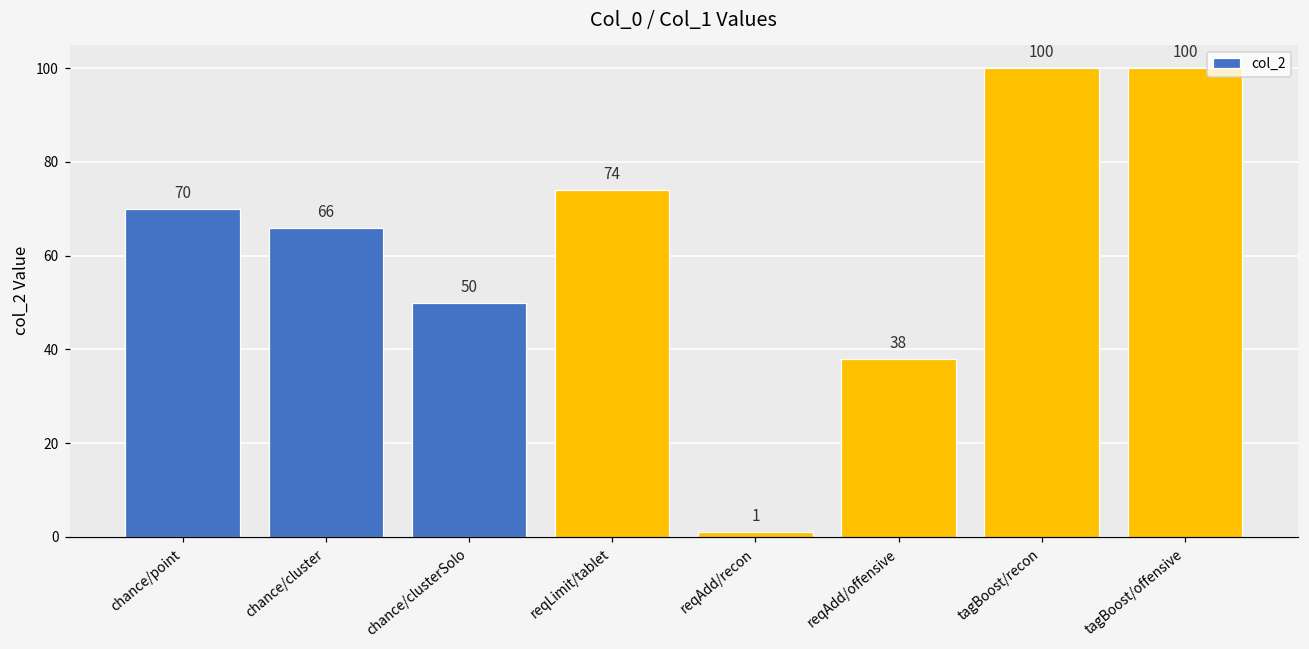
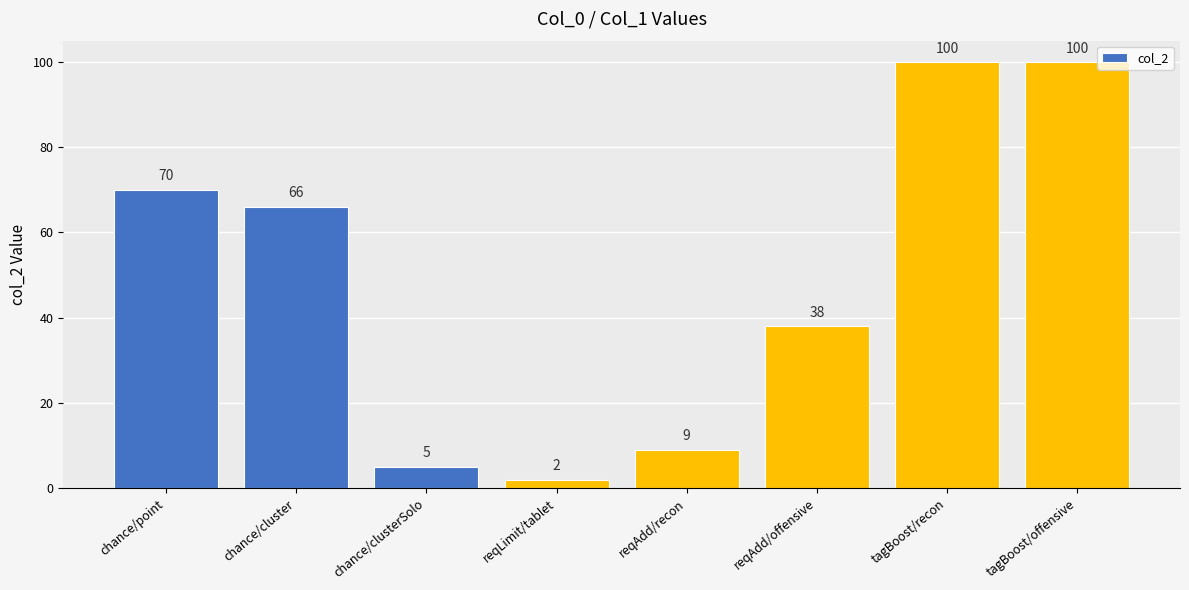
chance/clusterSolo: 50 -> 5
reqLimit/tablet: 74 -> 2
reqAdd/recon: 1 -> 9
